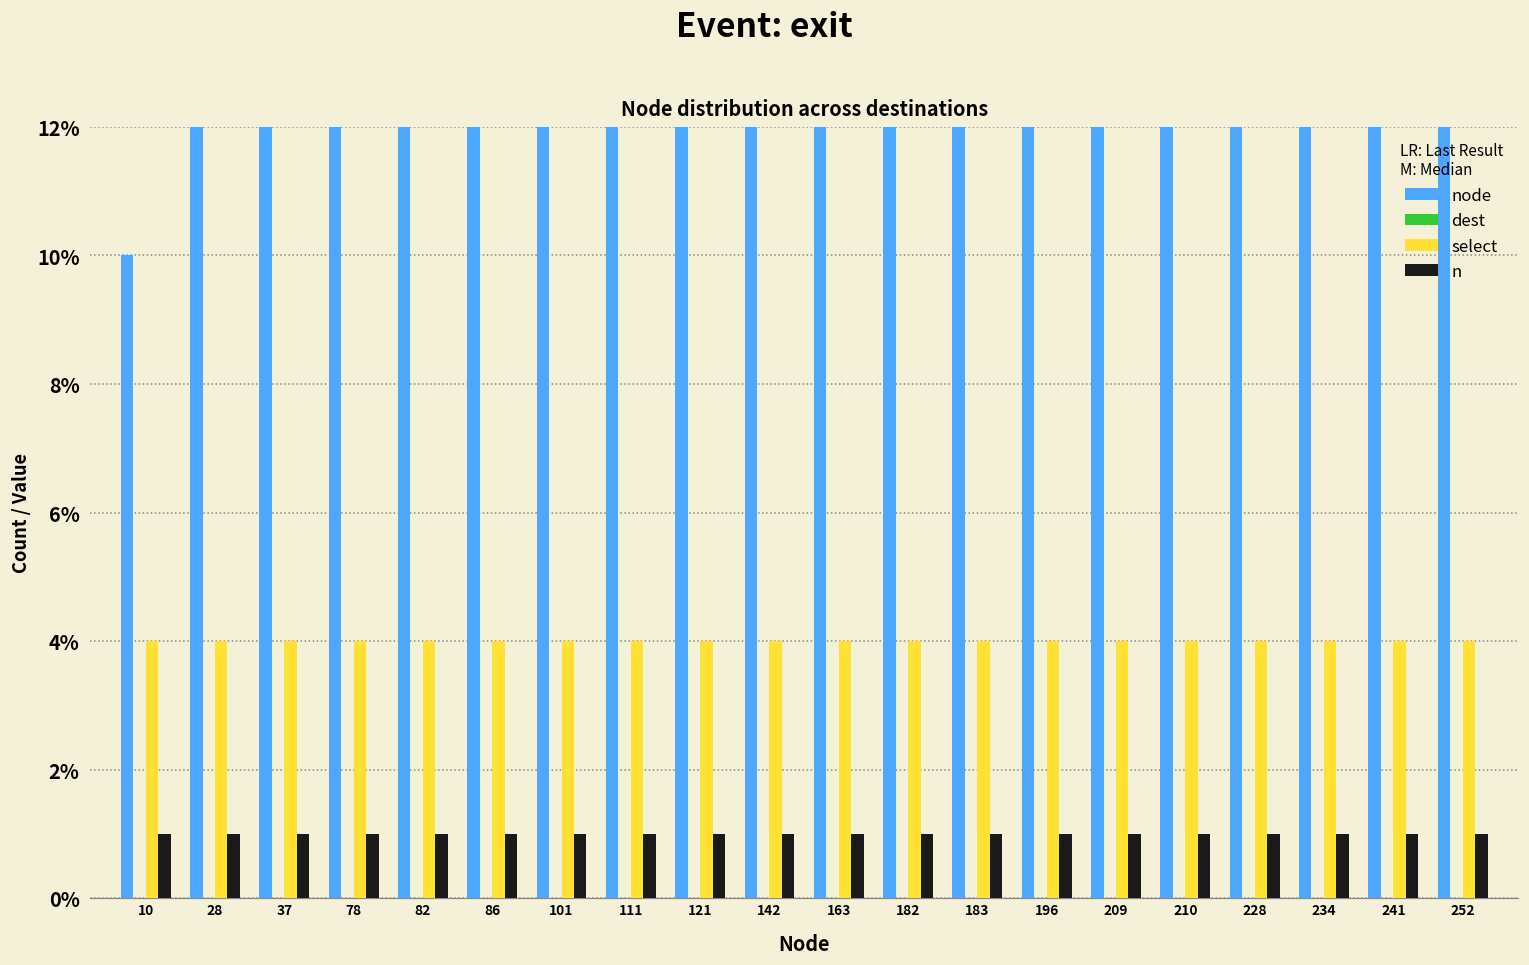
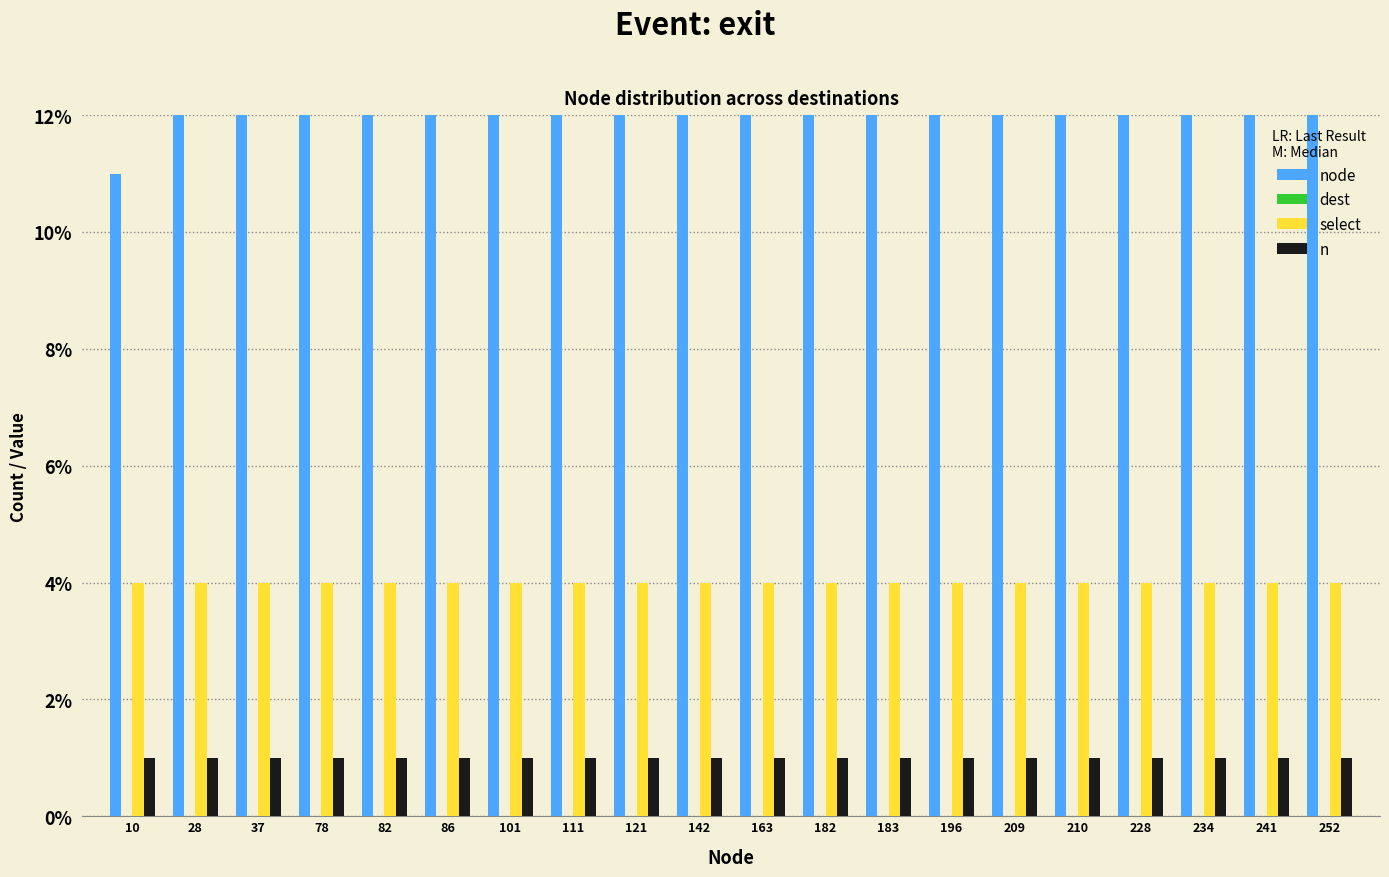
node, 10: 10% -> 11%
